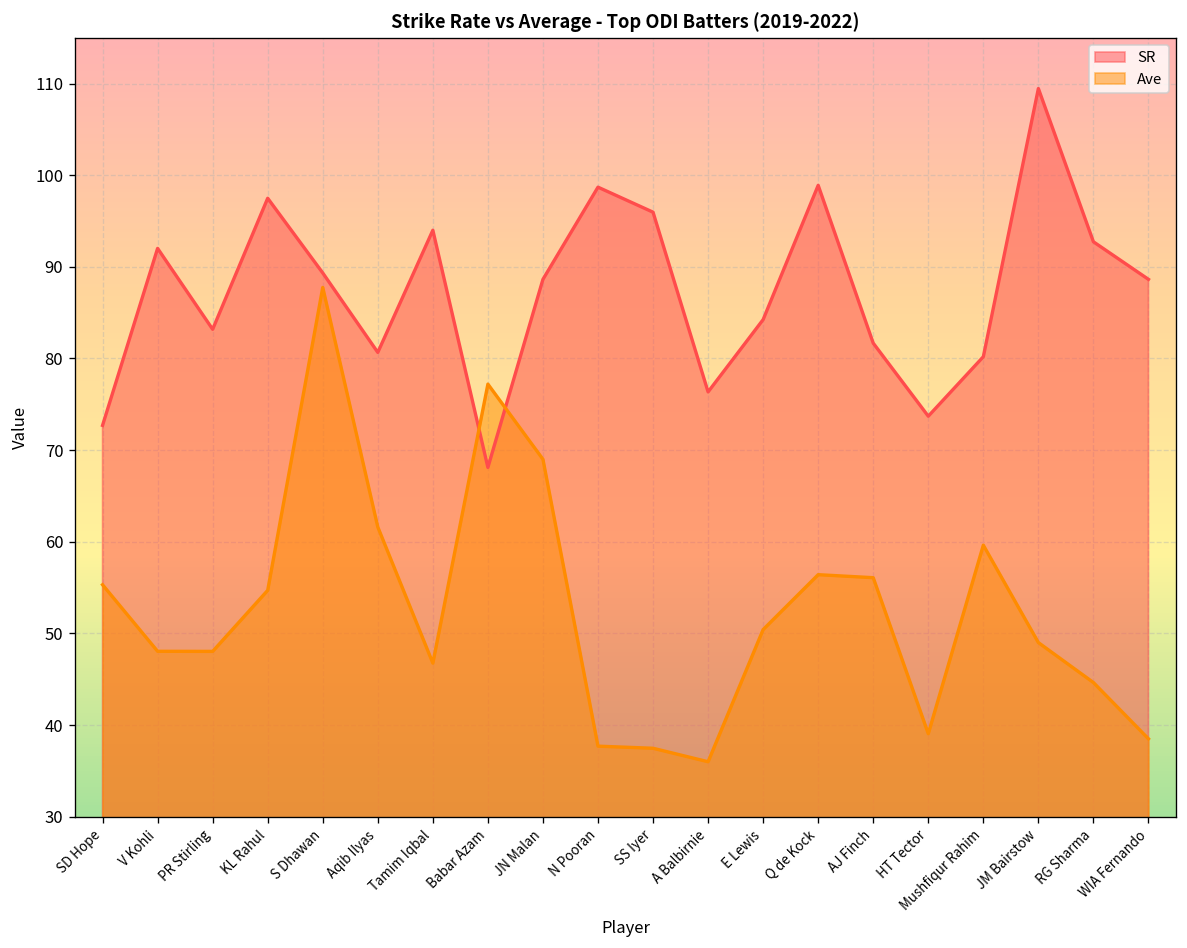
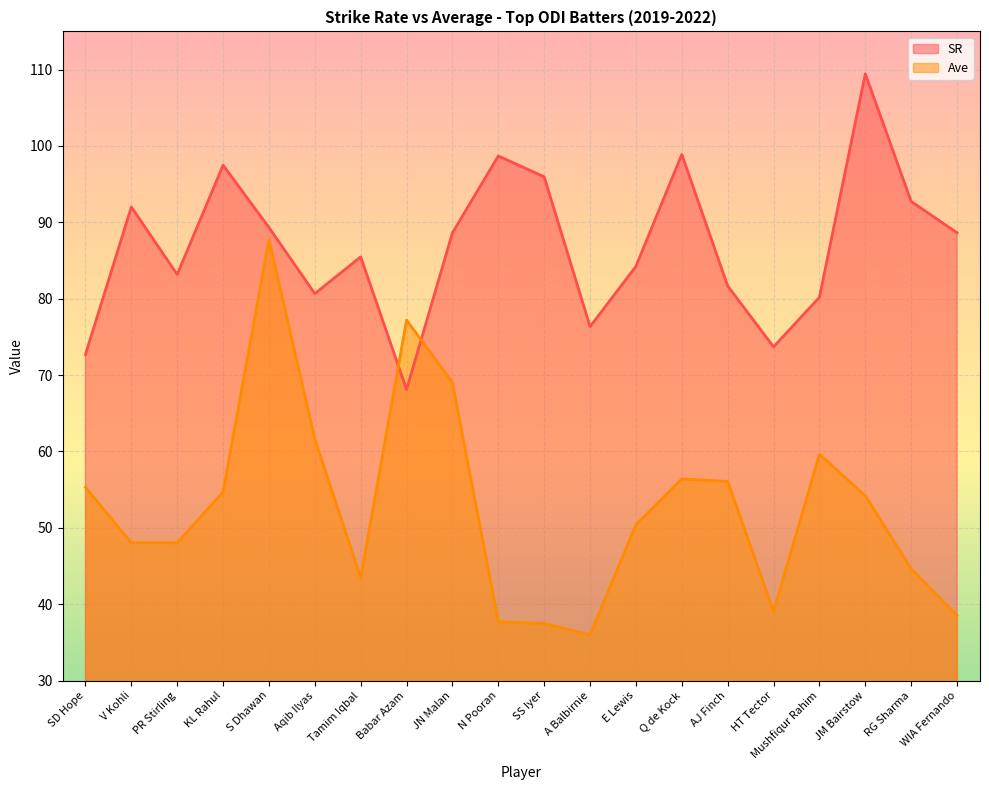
SR, Tamim Iqbal: 94 -> 85
Ave, Tamim Iqbal: 47 -> 43
Ave, JM Bairstow: 49 -> 54
